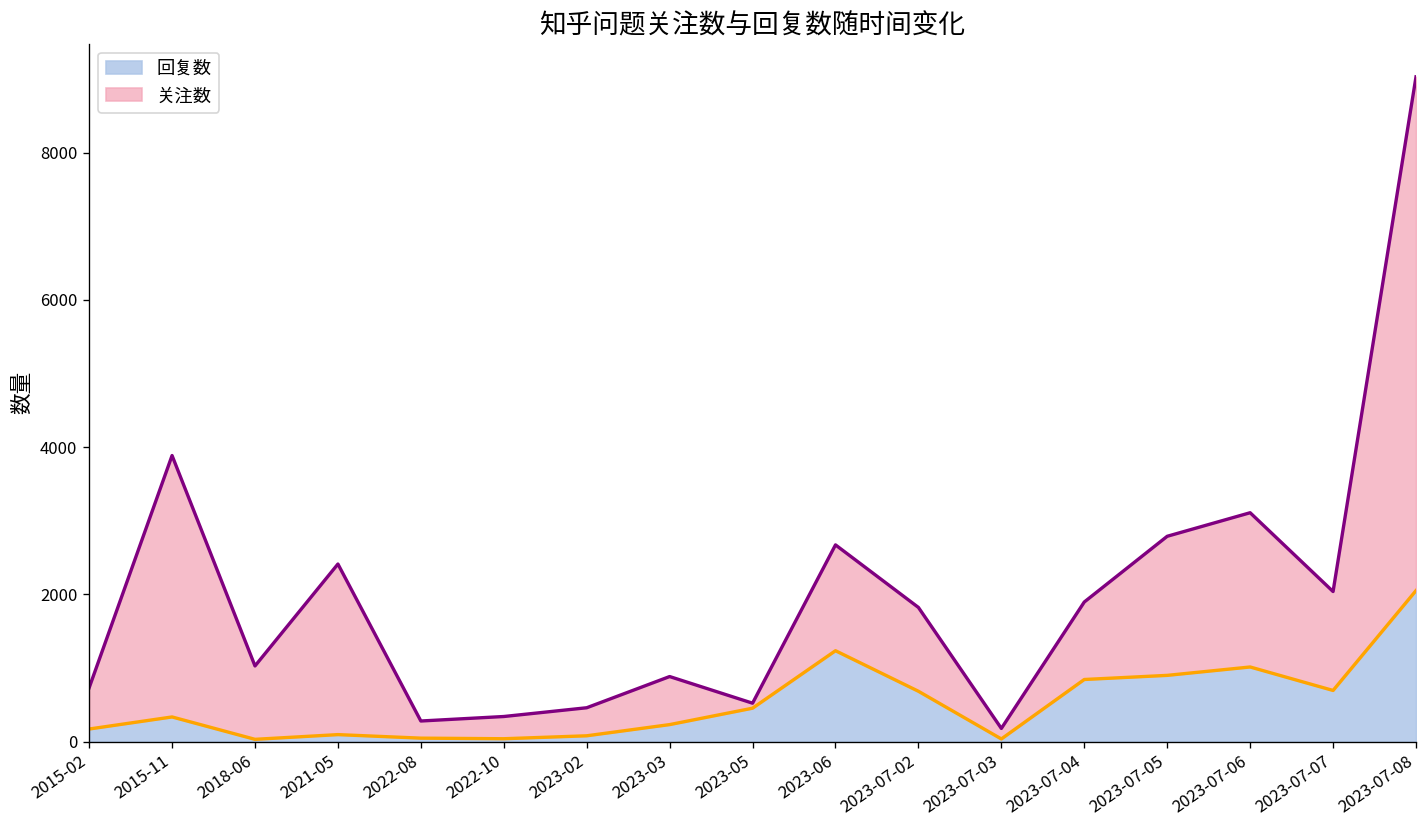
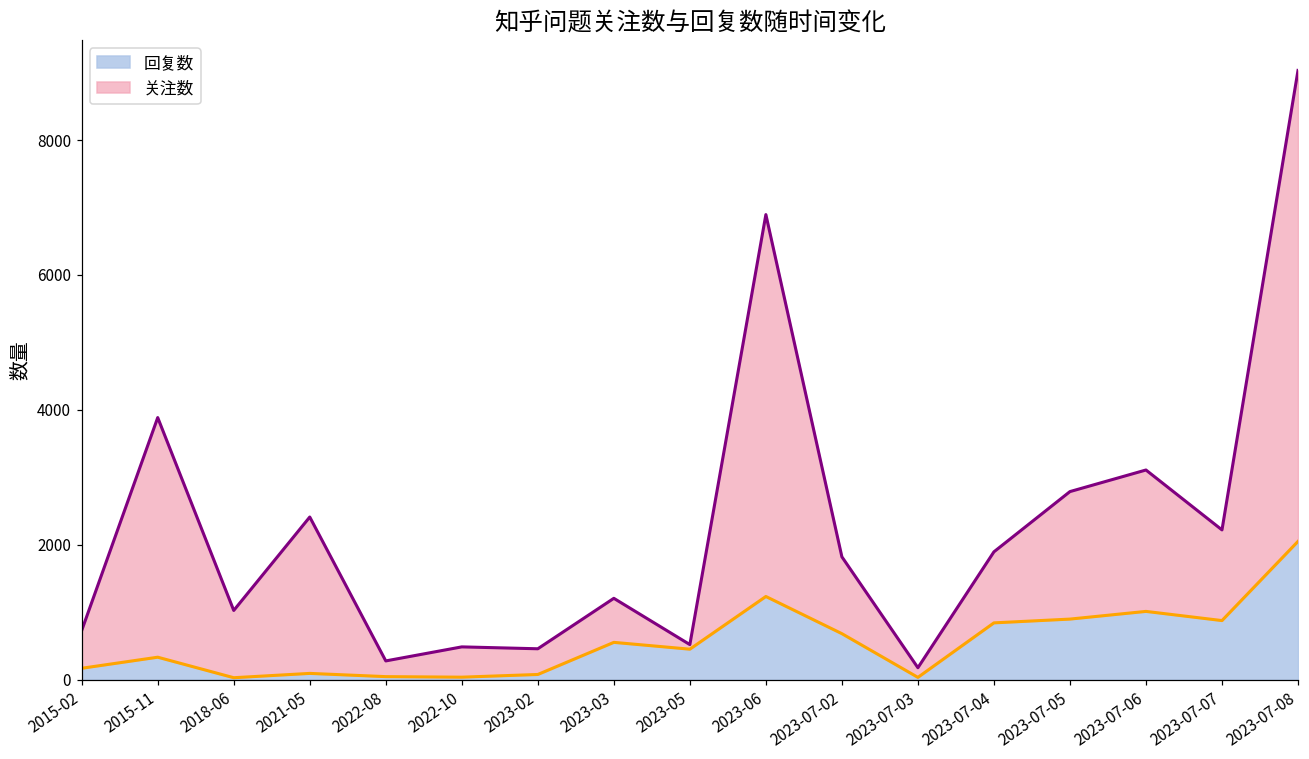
关注数, 2022-10: 300 -> 400
回复数, 2023-03: 200 -> 600
关注数, 2023-06: 1400 -> 5700
回复数, 2023-07-07: 700 -> 900
